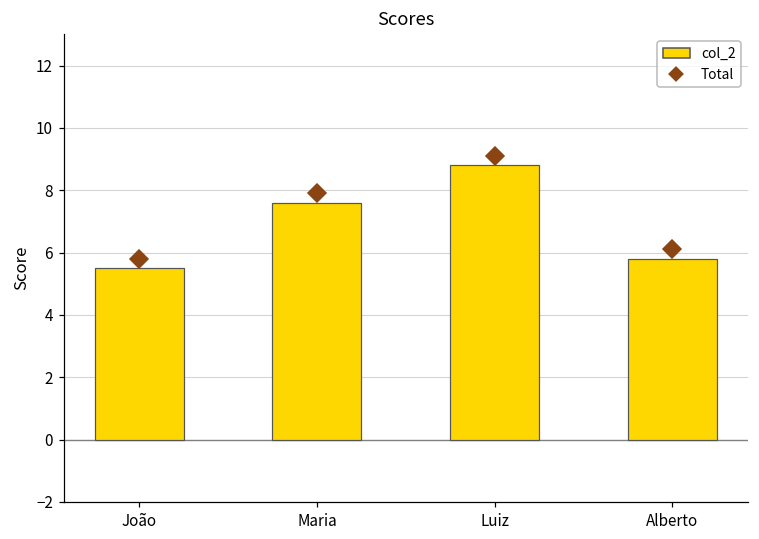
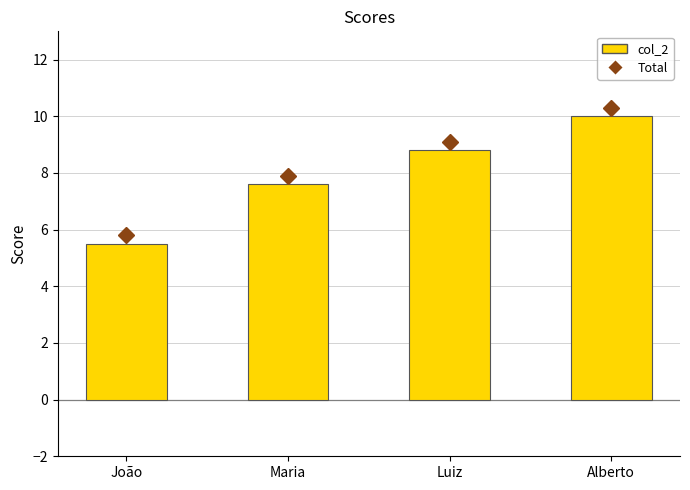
col_2, Alberto: 5.8 -> 10.0
